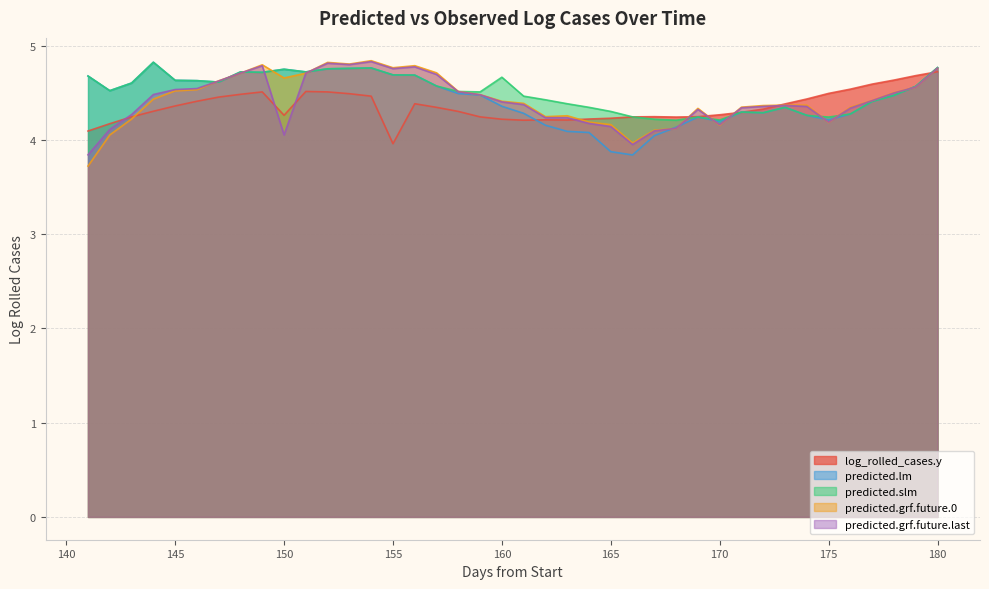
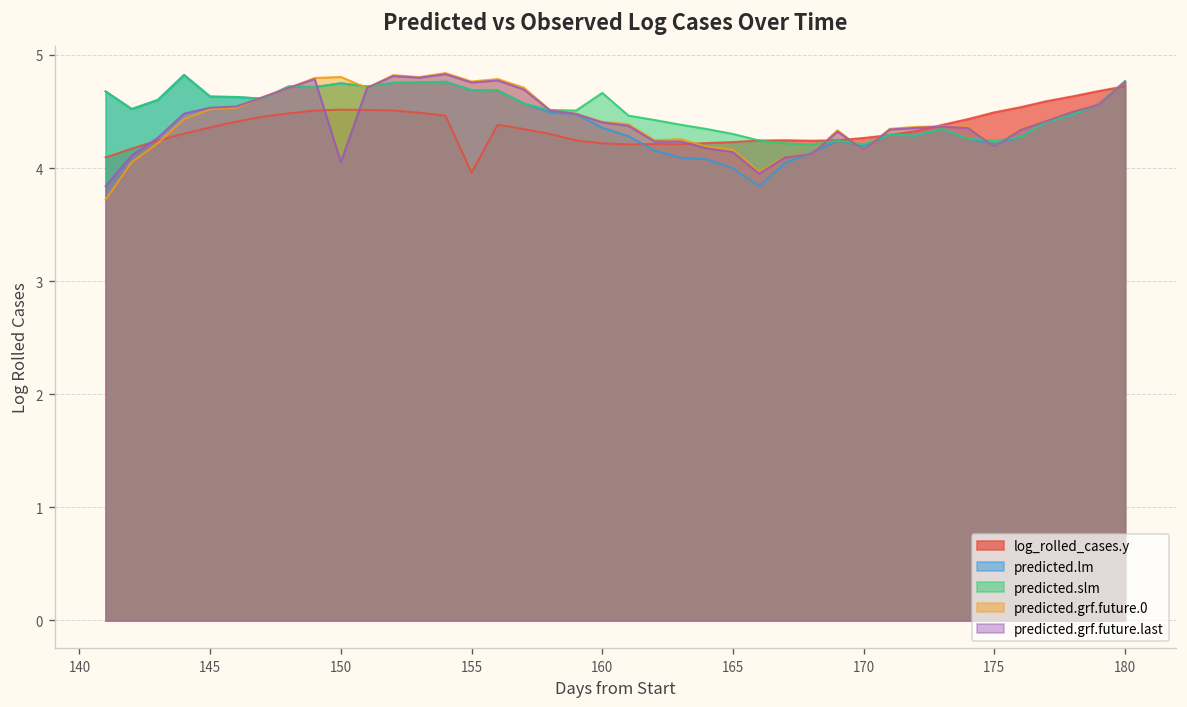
log_rolled_cases.y, 150: 4.3 -> 4.5
predicted.grf.future.0, 150: 4.7 -> 4.8
predicted.lm, 165: 3.9 -> 4.0
